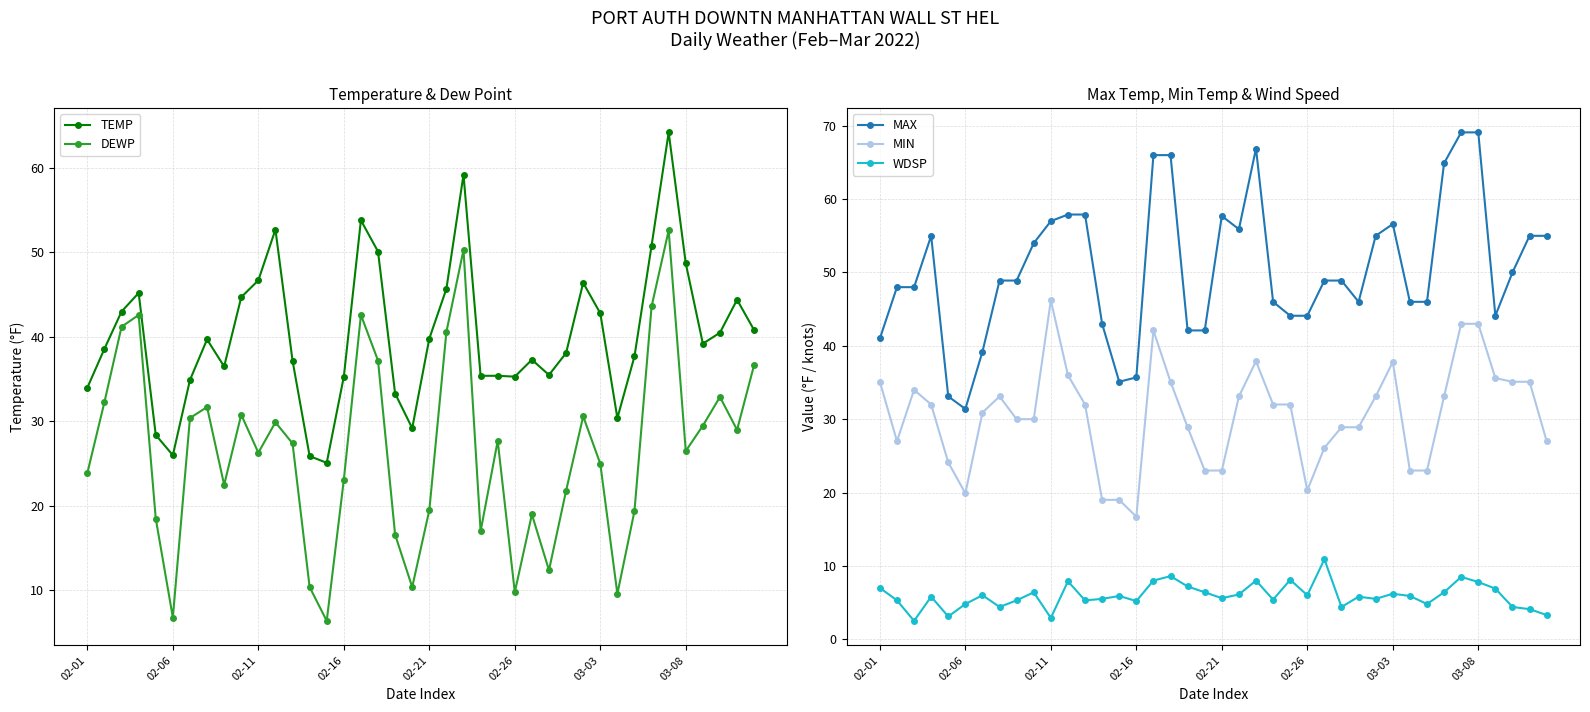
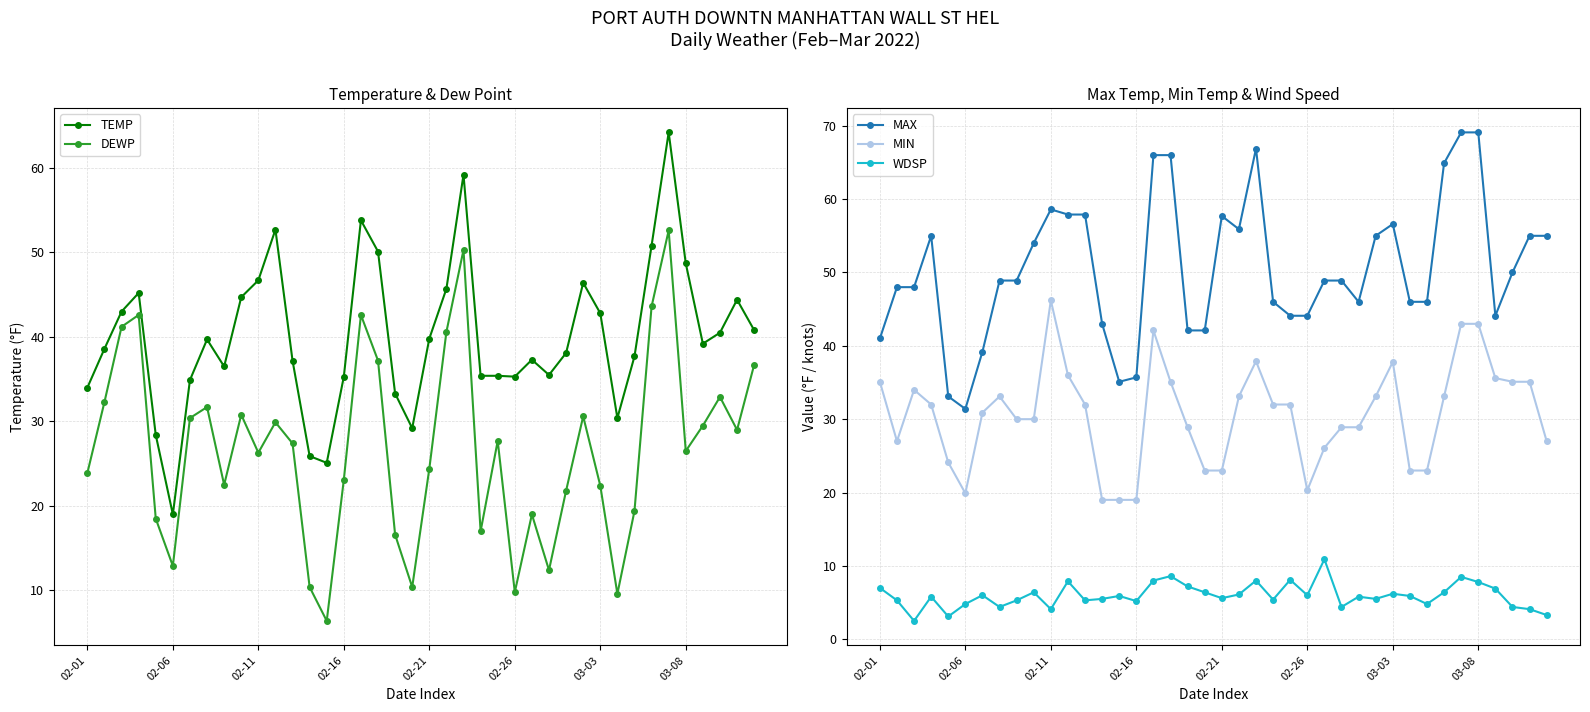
Temperature & Dew Point, TEMP, 02-06: 26 -> 19
Temperature & Dew Point, DEWP, 02-06: 7 -> 13
Temperature & Dew Point, DEWP, 02-21: 20 -> 24
Temperature & Dew Point, DEWP, 03-03: 25 -> 22
Max Temp, Min Temp & Wind Speed, MAX, 02-11: 57 -> 59
Max Temp, Min Temp & Wind Speed, WDSP, 02-11: 3 -> 4
Max Temp, Min Temp & Wind Speed, MIN, 02-16: 17 -> 19
